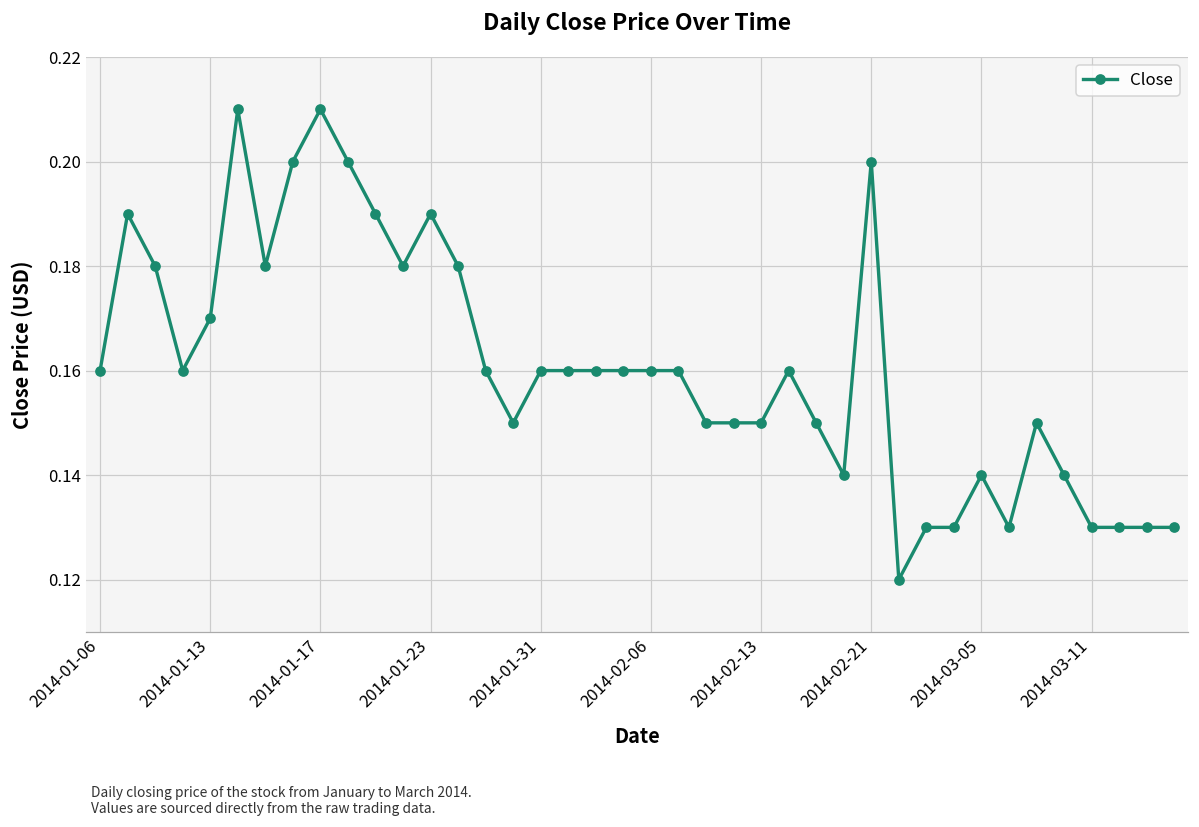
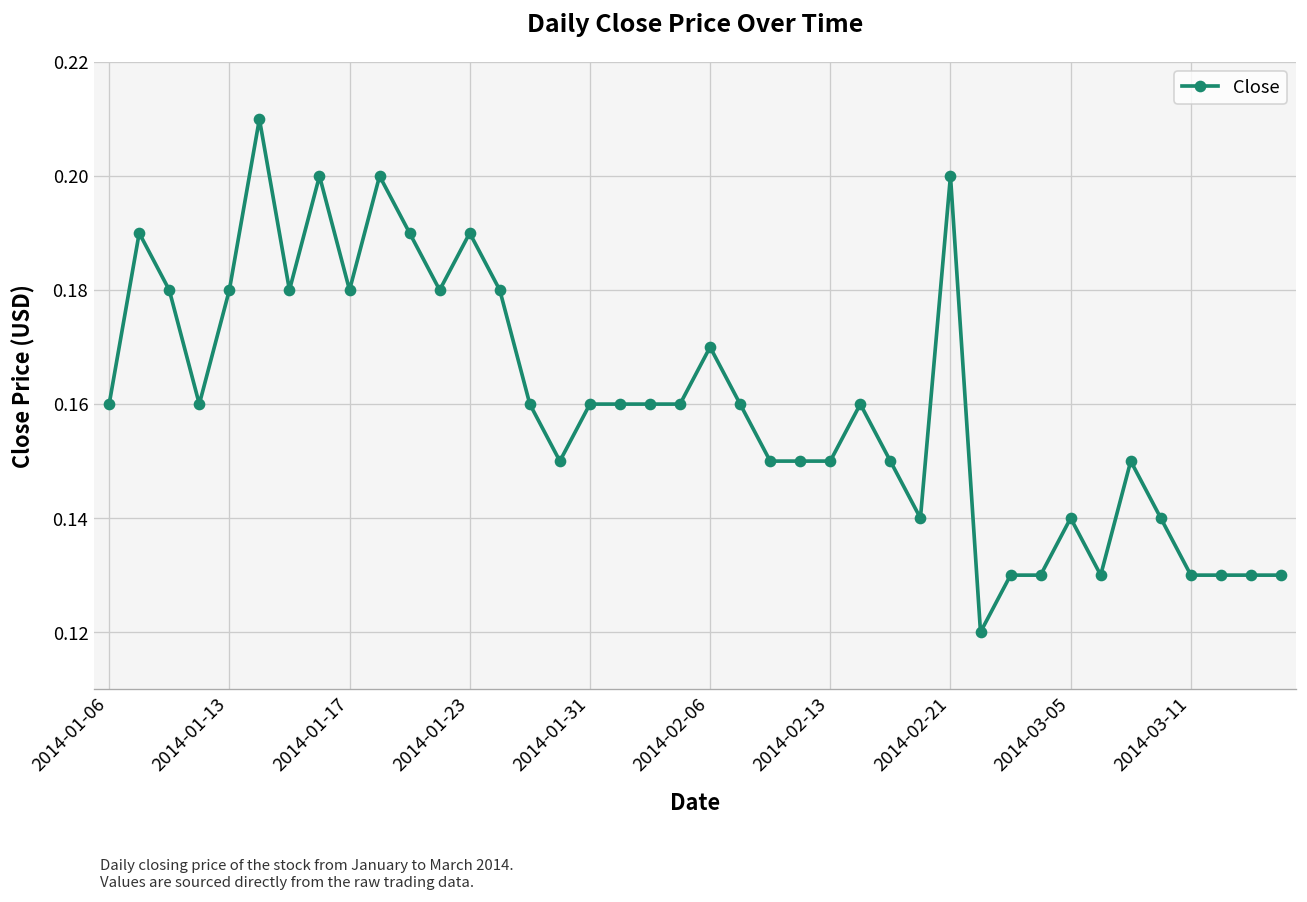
2014-01-13: 0.17 -> 0.18
2014-01-17: 0.21 -> 0.18
2014-02-06: 0.16 -> 0.17
